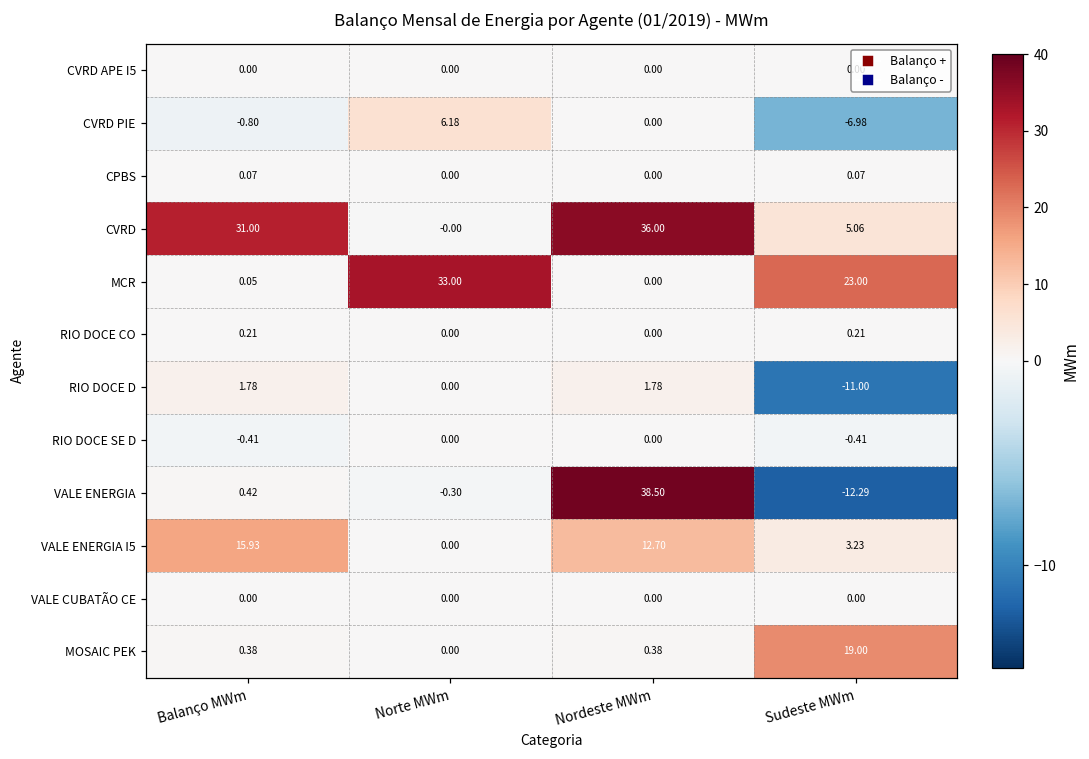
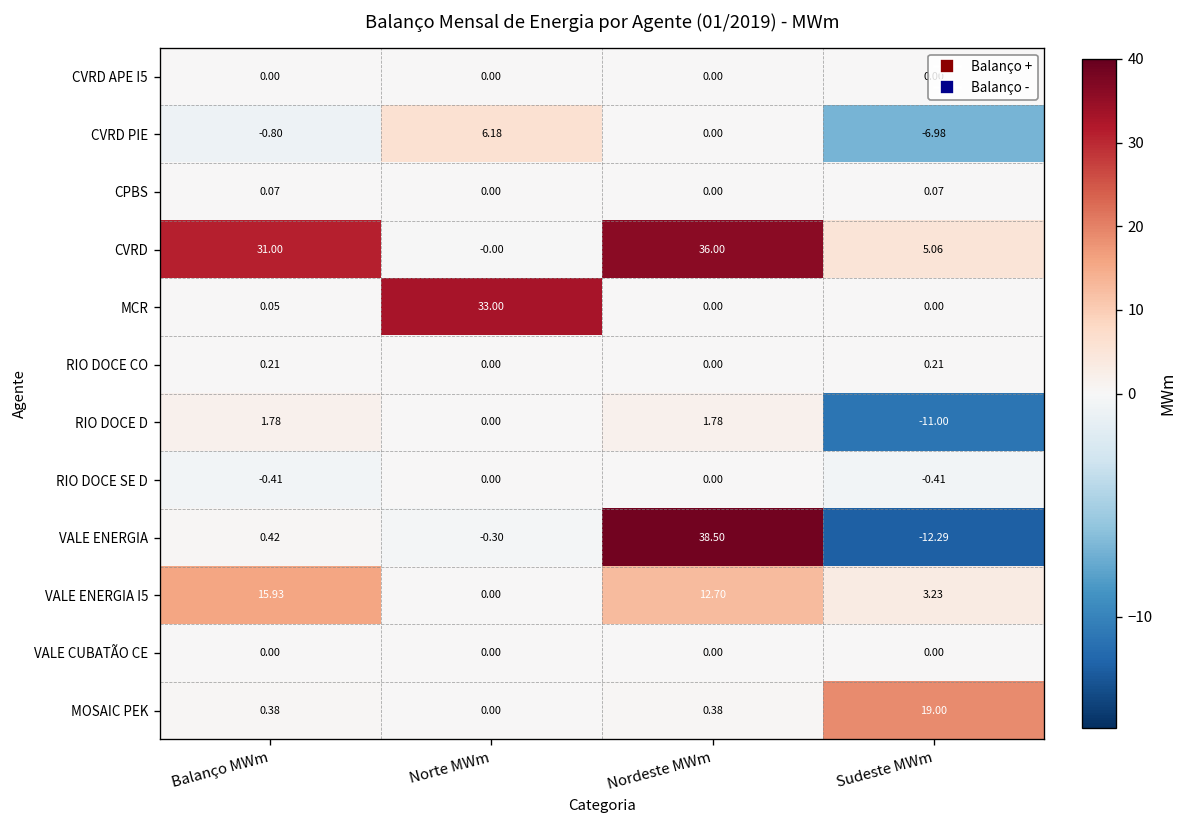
MCR, Sudeste MWm: 23.00 -> 0.00
